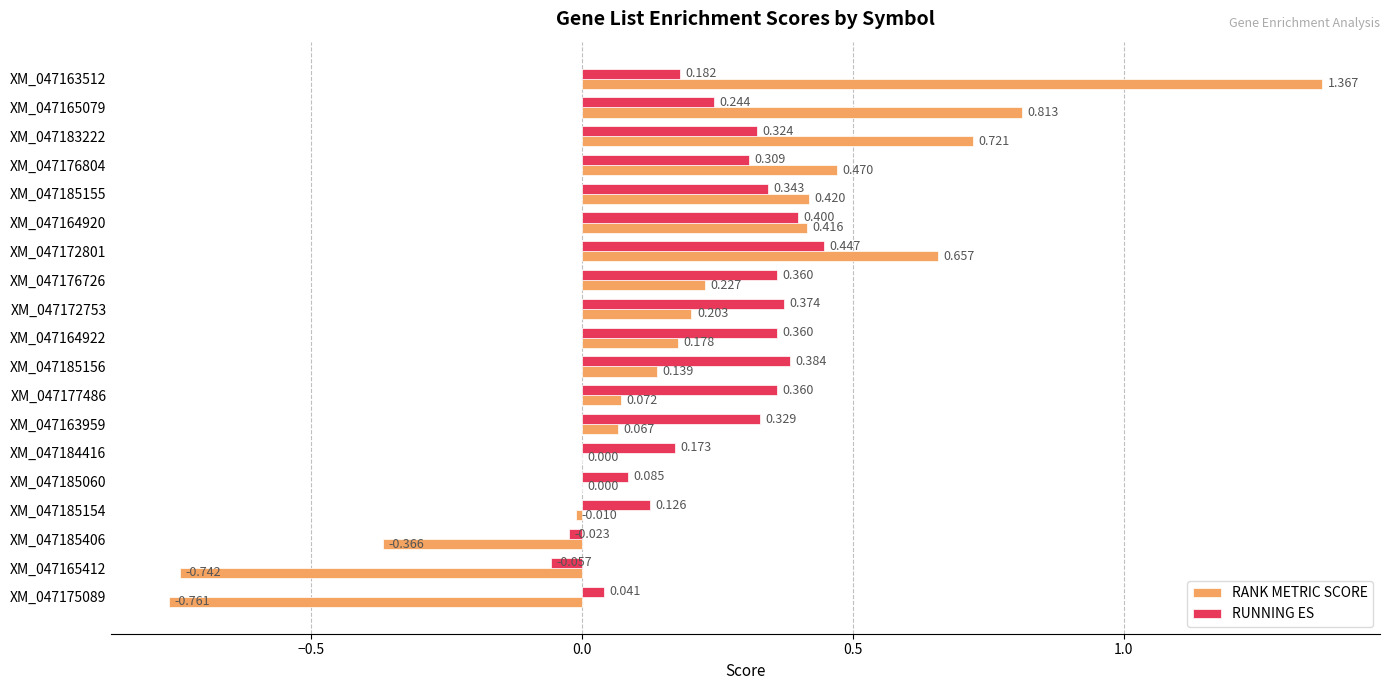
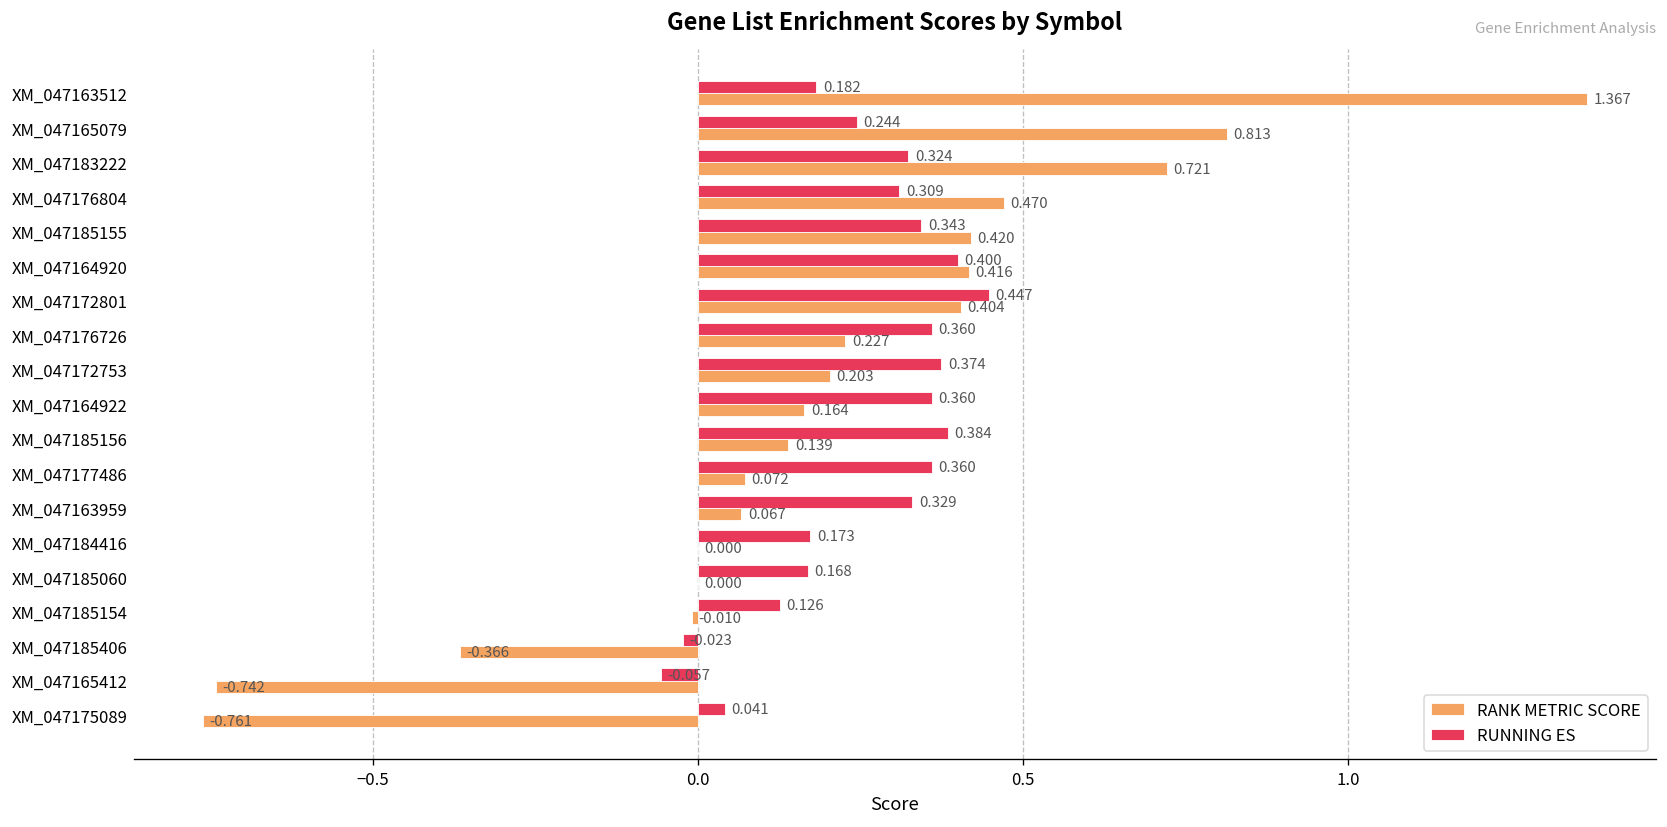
RANK METRIC SCORE, XM_047172801: 0.657 -> 0.404
RANK METRIC SCORE, XM_047164922: 0.178 -> 0.164
RUNNING ES, XM_047185060: 0.085 -> 0.168
